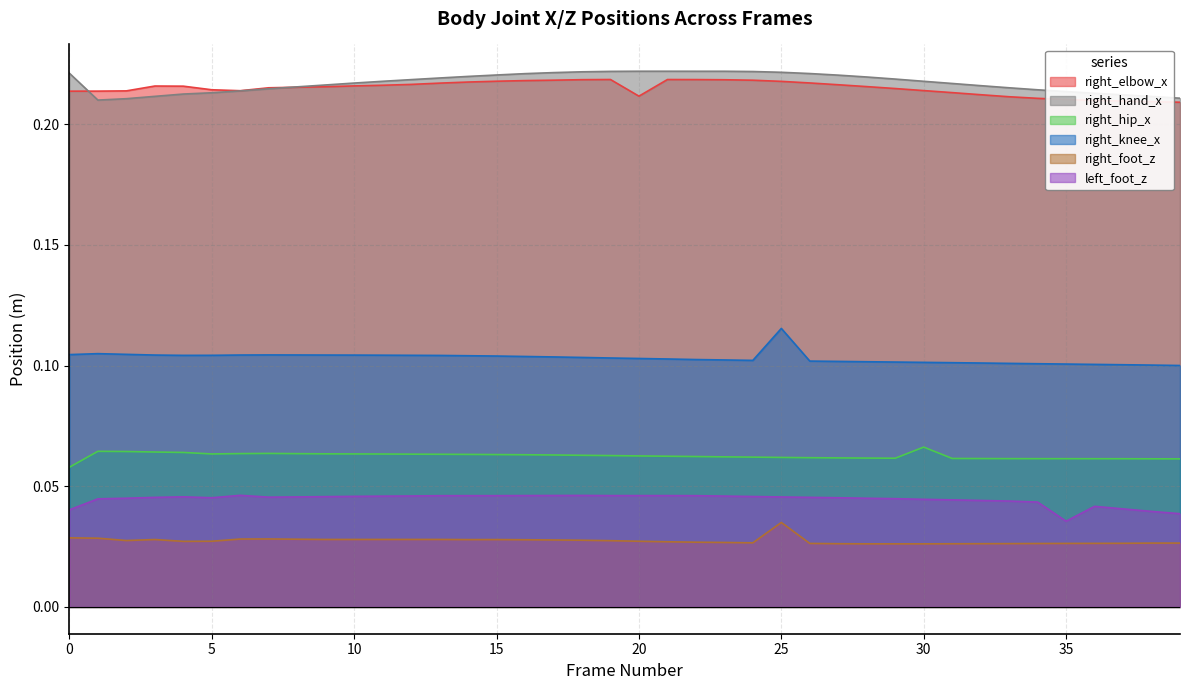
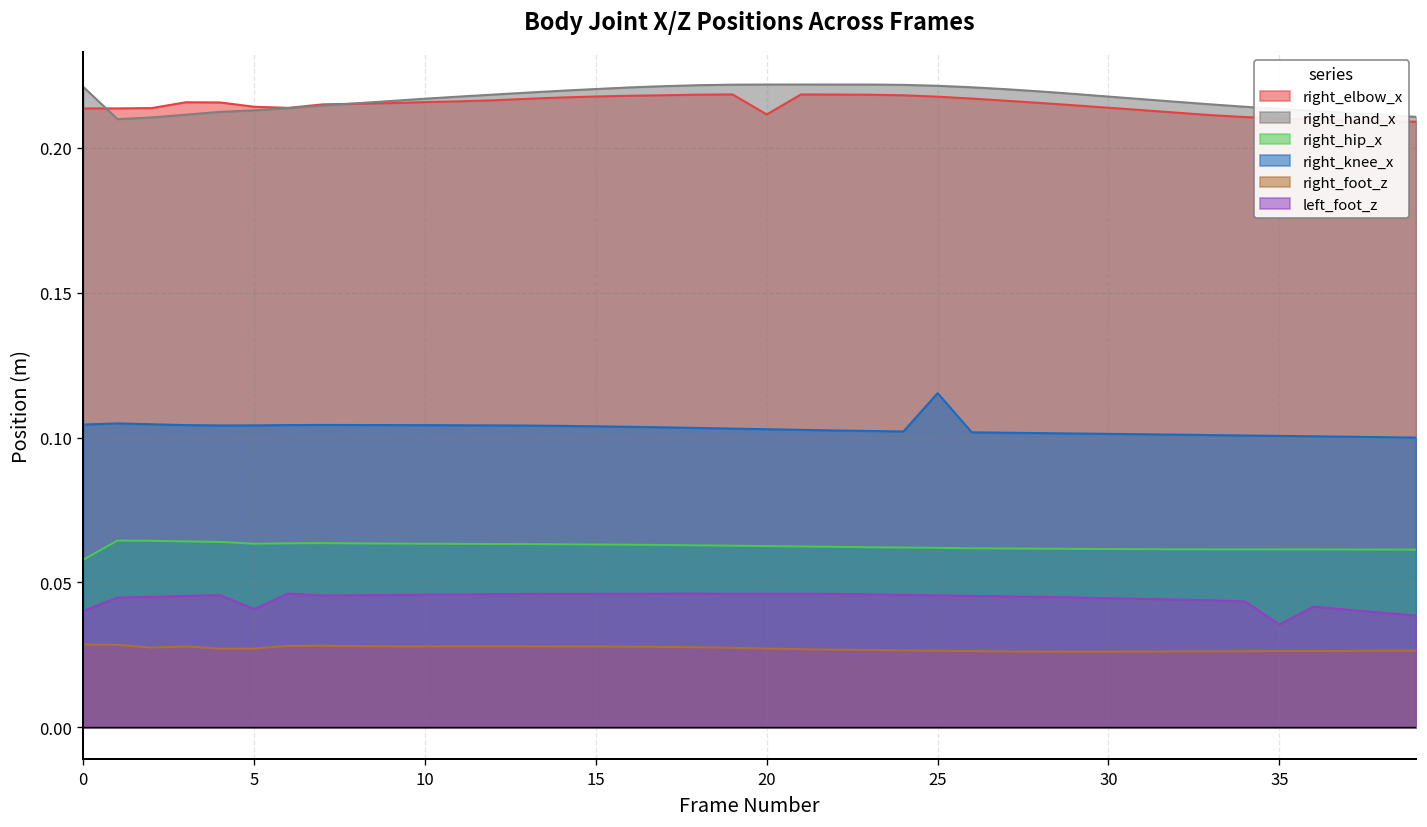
left_foot_z, 5: 0.045 -> 0.041
right_foot_z, 25: 0.035 -> 0.026
right_hip_x, 30: 0.066 -> 0.062
